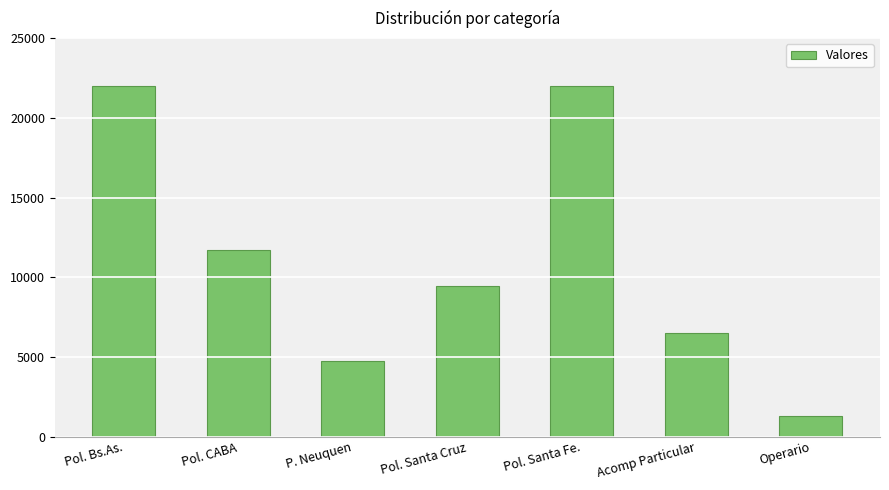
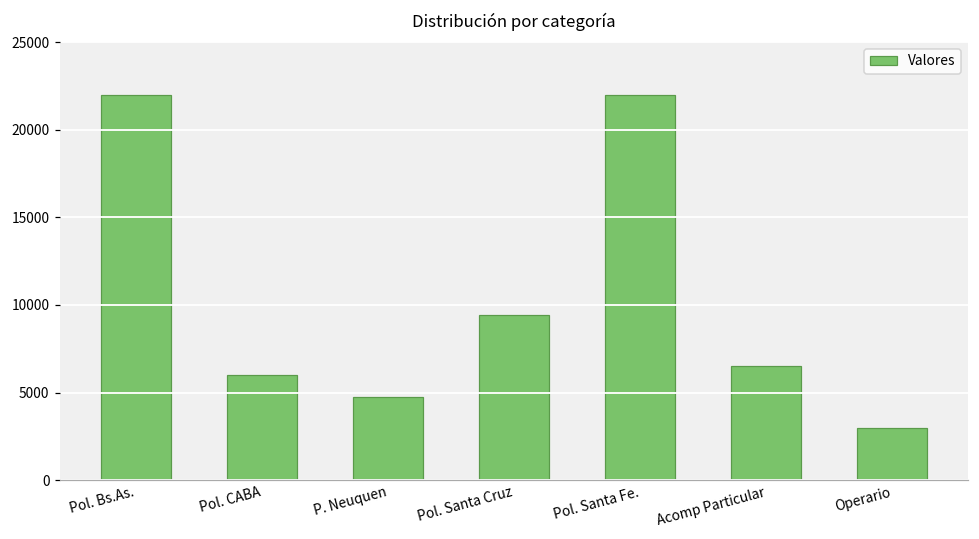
Pol. CABA: 11700 -> 6000
Operario: 1300 -> 3000
